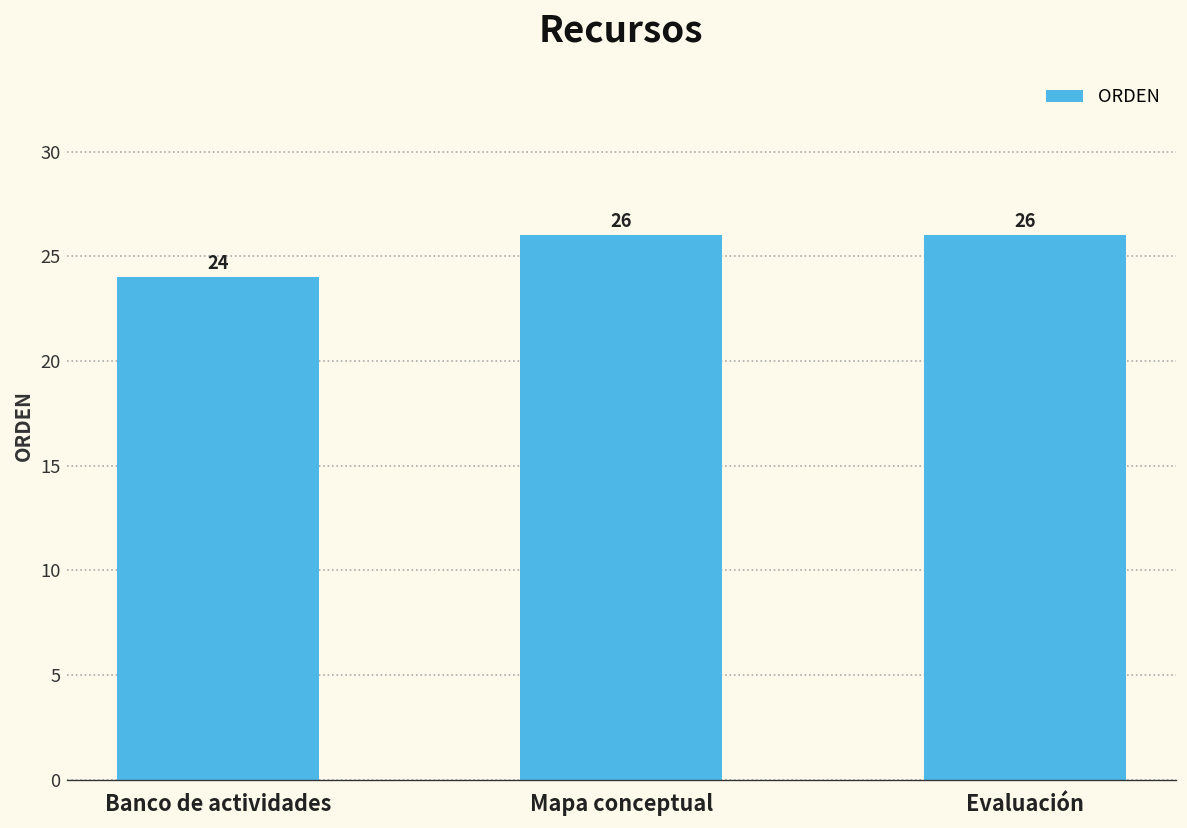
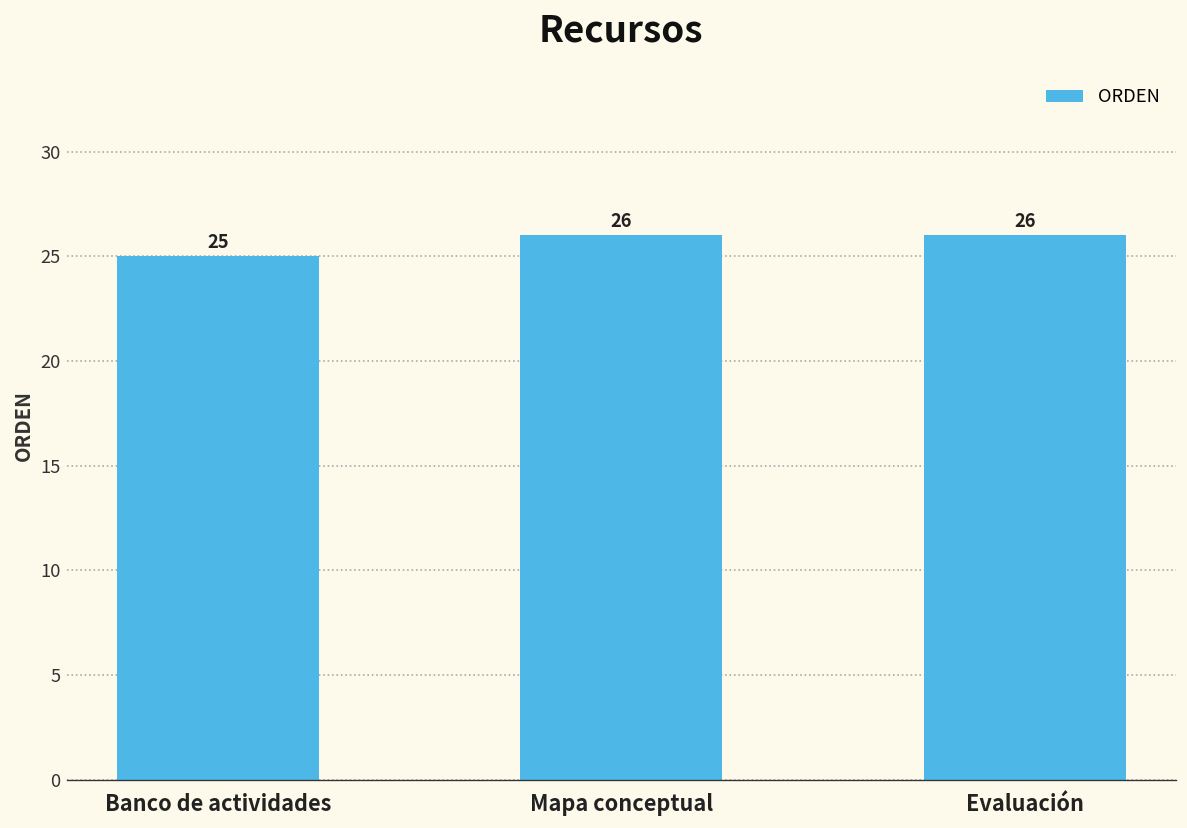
Banco de actividades: 24 -> 25
